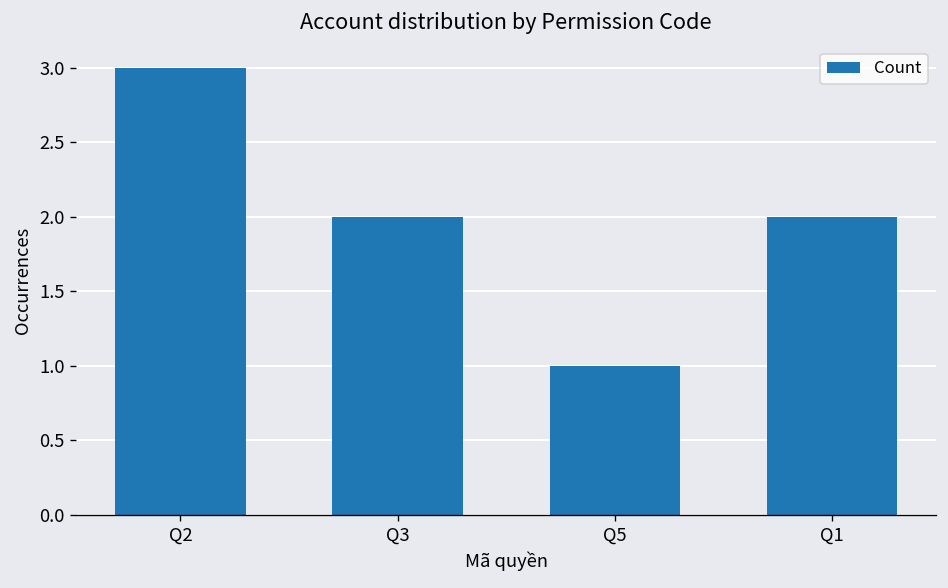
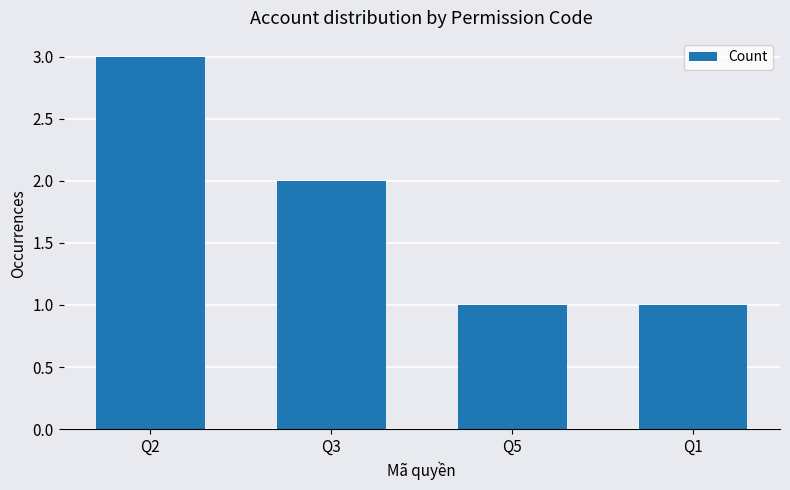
Q1: 2 -> 1
